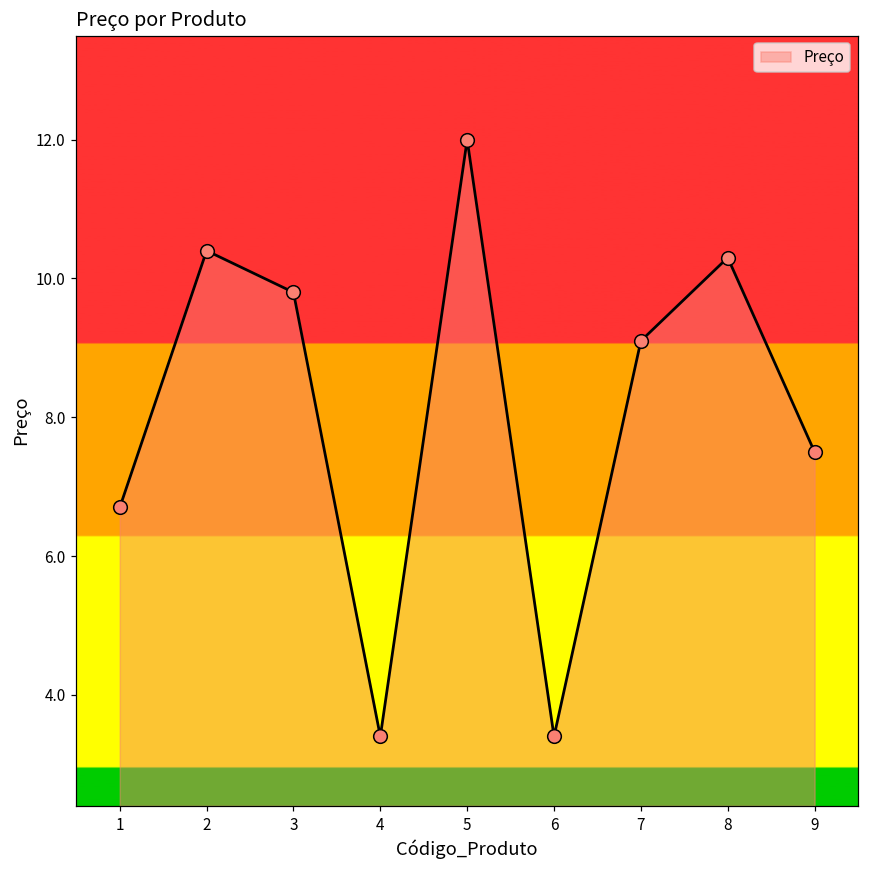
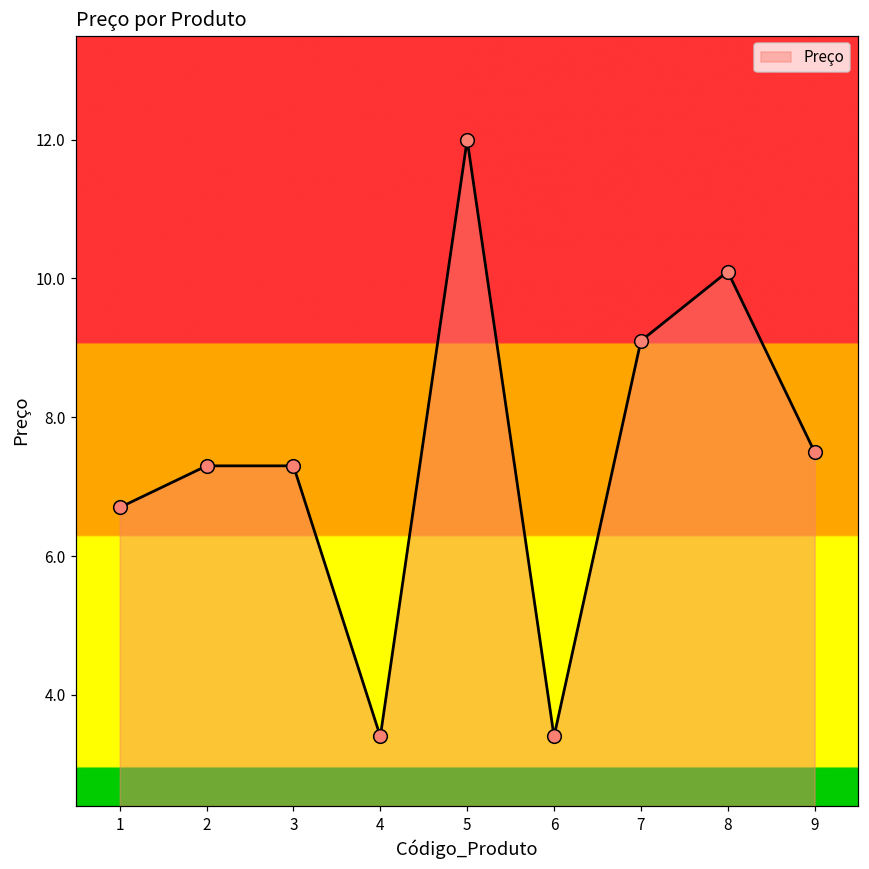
2: 10.4 -> 7.3
3: 9.8 -> 7.3
8: 10.3 -> 10.1
